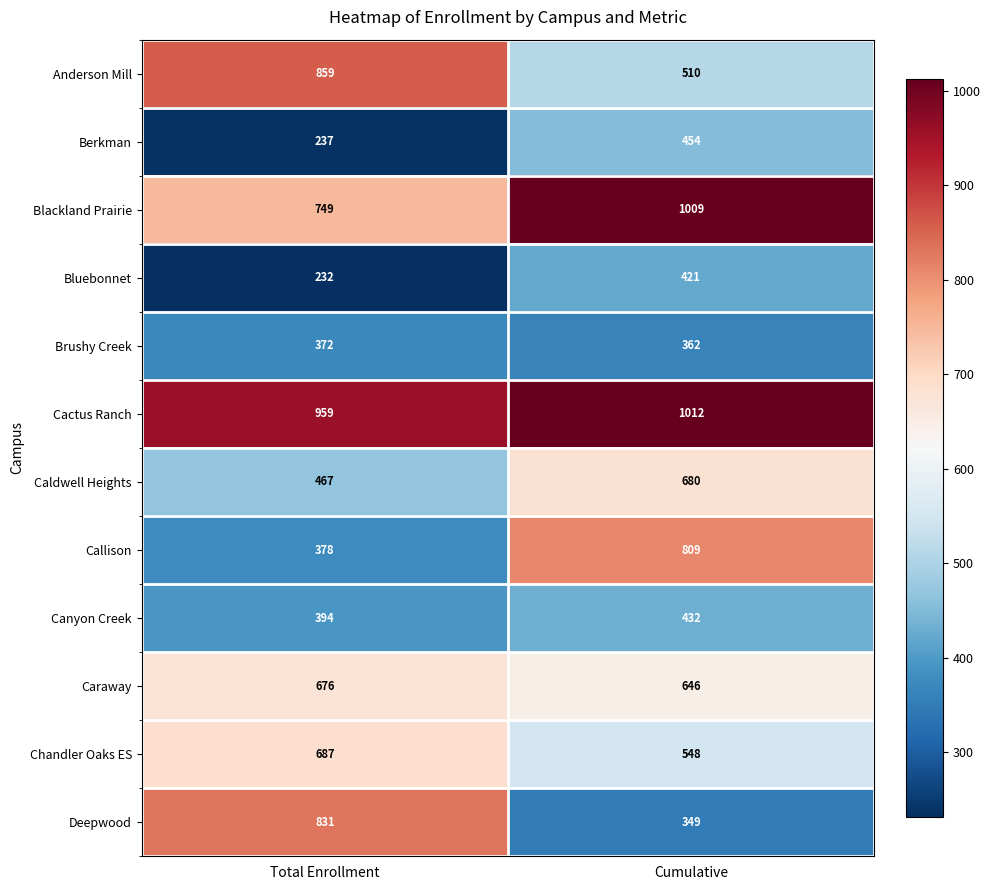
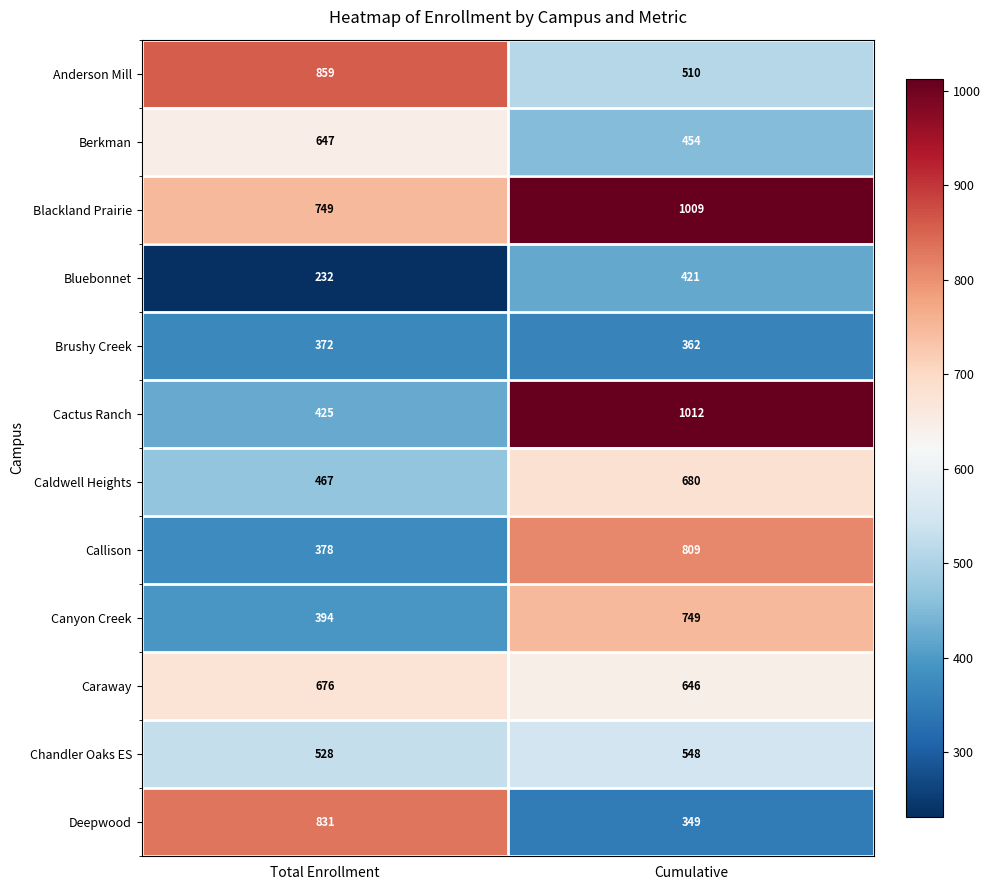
Berkman, Total Enrollment: 237 -> 647
Cactus Ranch, Total Enrollment: 959 -> 425
Canyon Creek, Cumulative: 432 -> 749
Chandler Oaks ES, Total Enrollment: 687 -> 528
